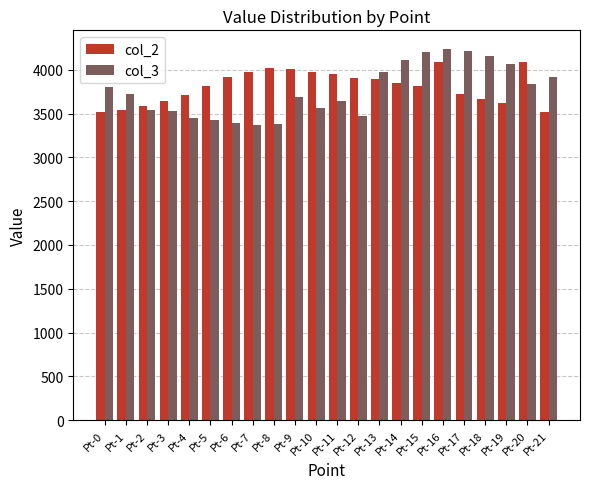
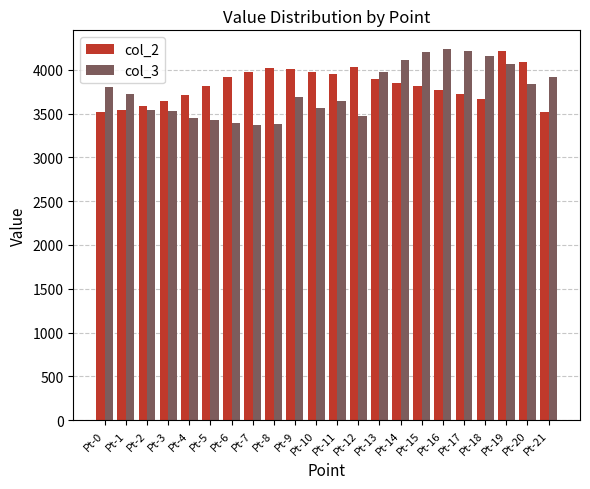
col_2, Pt-12: 3900 -> 4000
col_2, Pt-16: 4100 -> 3800
col_2, Pt-19: 3600 -> 4200
